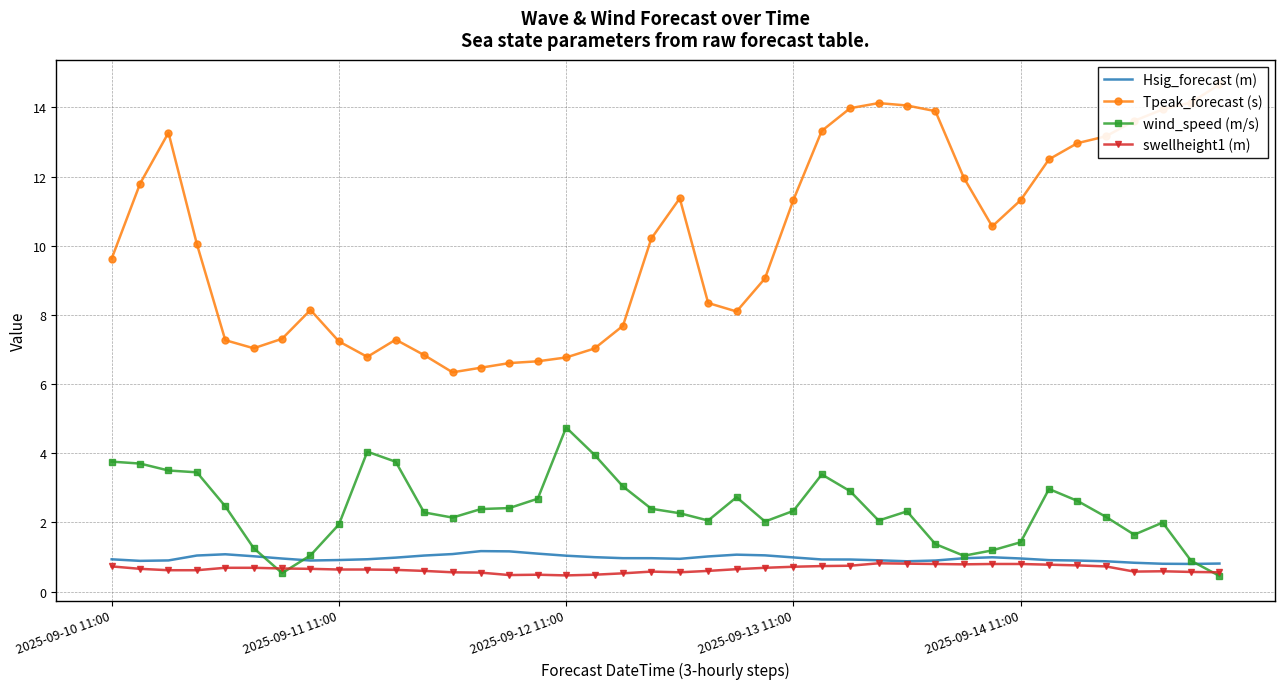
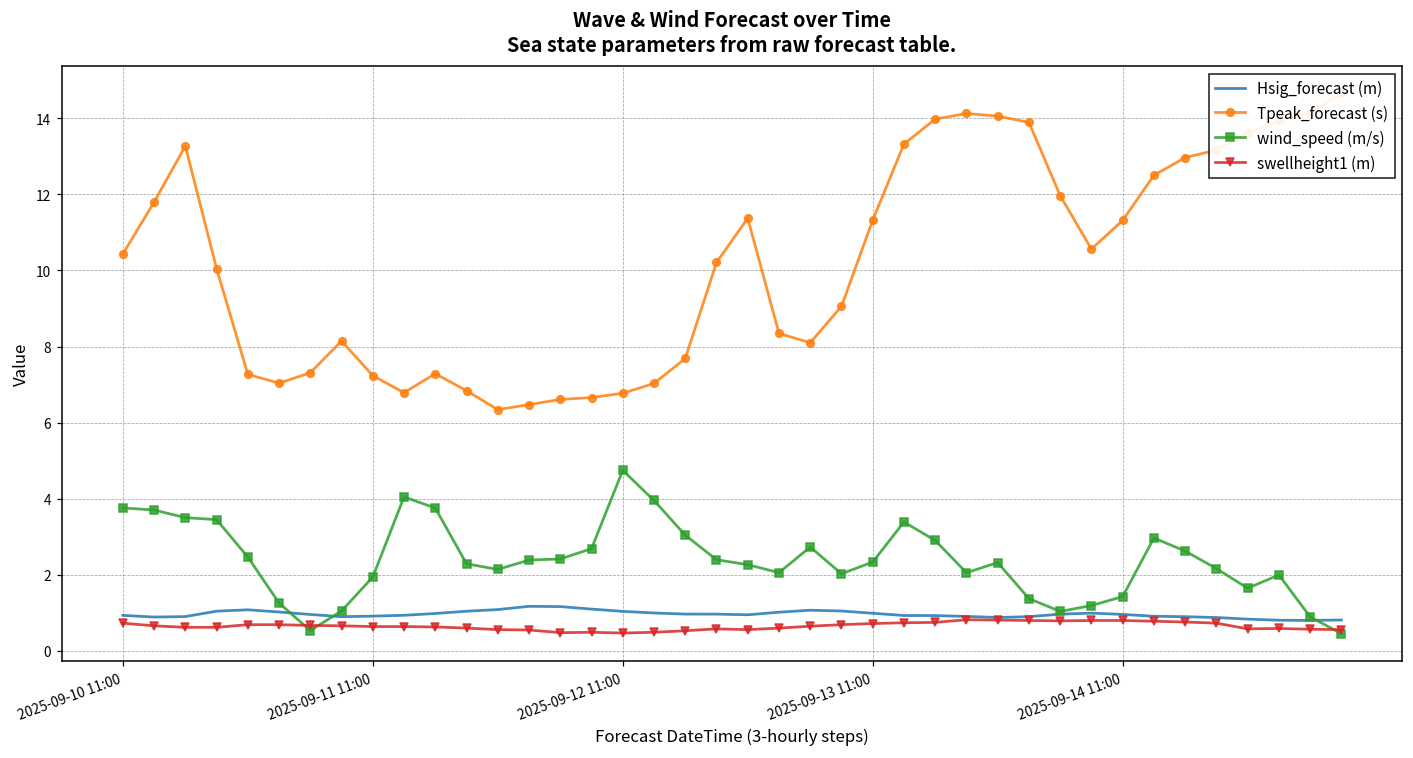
Tpeak_forecast (s), 2025-09-10 11:00: 9.6 -> 10.4
